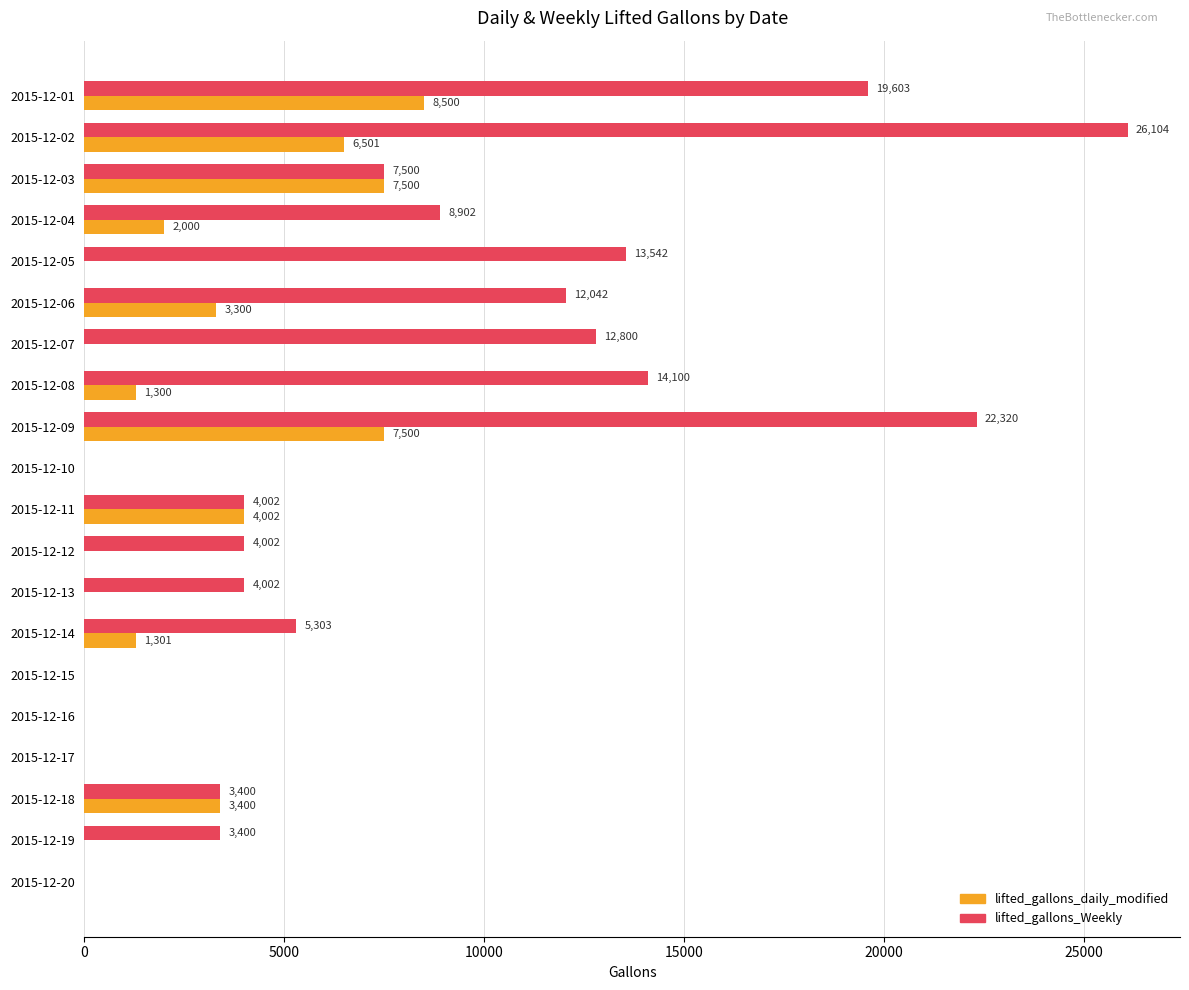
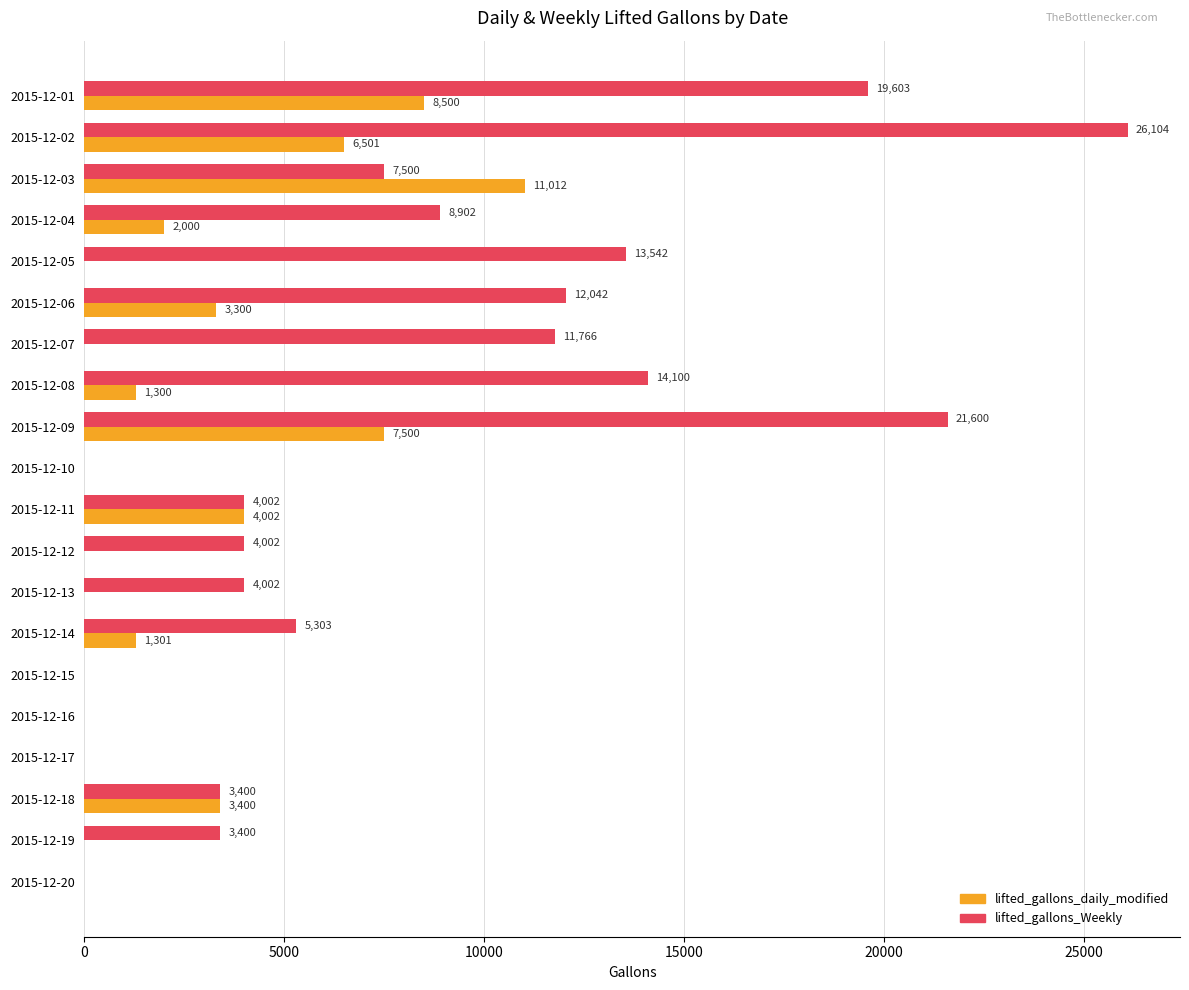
lifted_gallons_daily_modified, 2015-12-03: 7,500 -> 11,012
lifted_gallons_Weekly, 2015-12-07: 12,800 -> 11,766
lifted_gallons_Weekly, 2015-12-09: 22,320 -> 21,600
